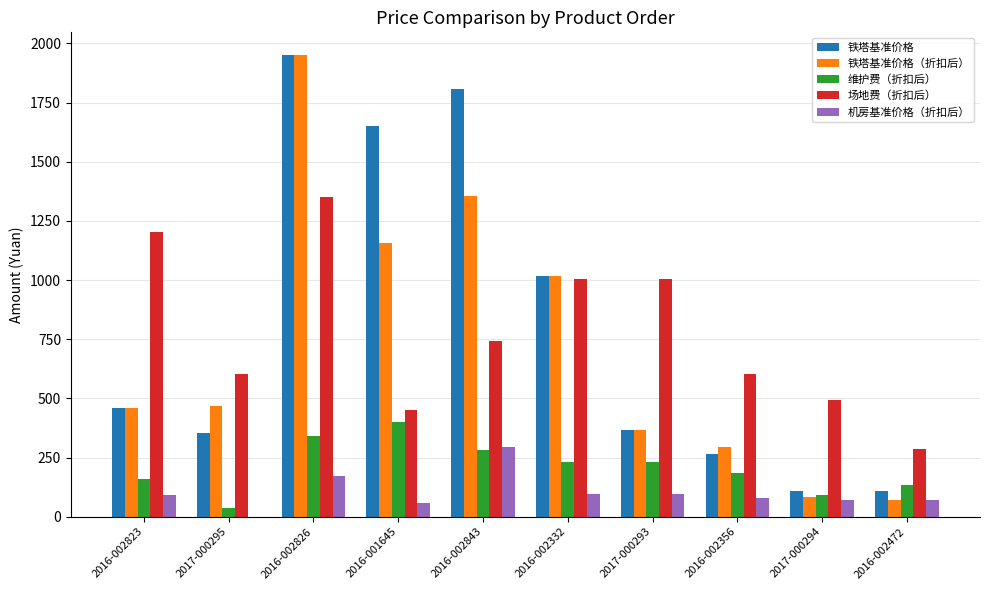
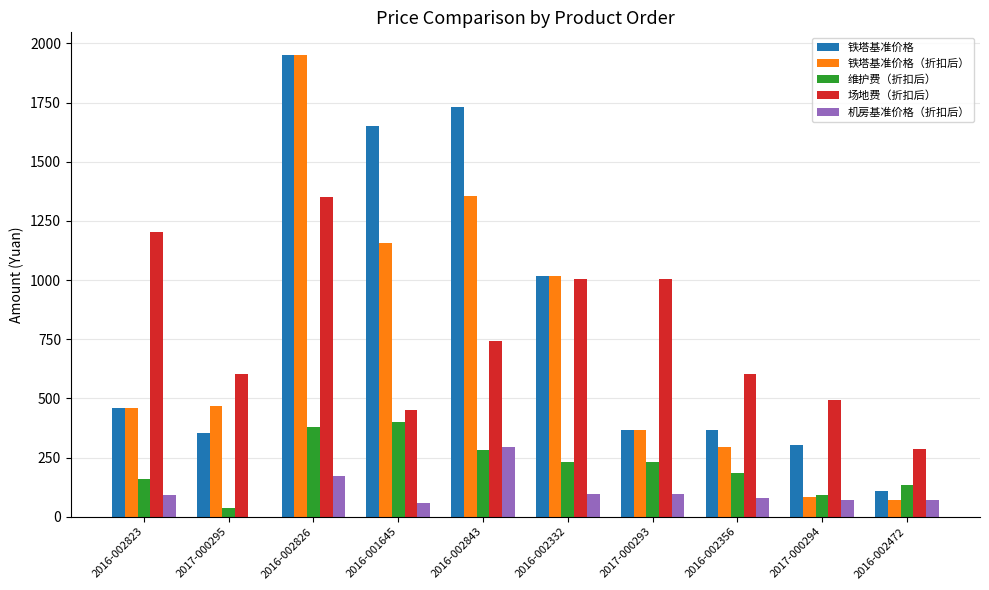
维护费（折扣后）, 2016-002826: 340 -> 380
铁塔基准价格, 2016-002843: 1810 -> 1730
铁塔基准价格, 2016-002356: 270 -> 370
铁塔基准价格, 2017-000294: 110 -> 300
